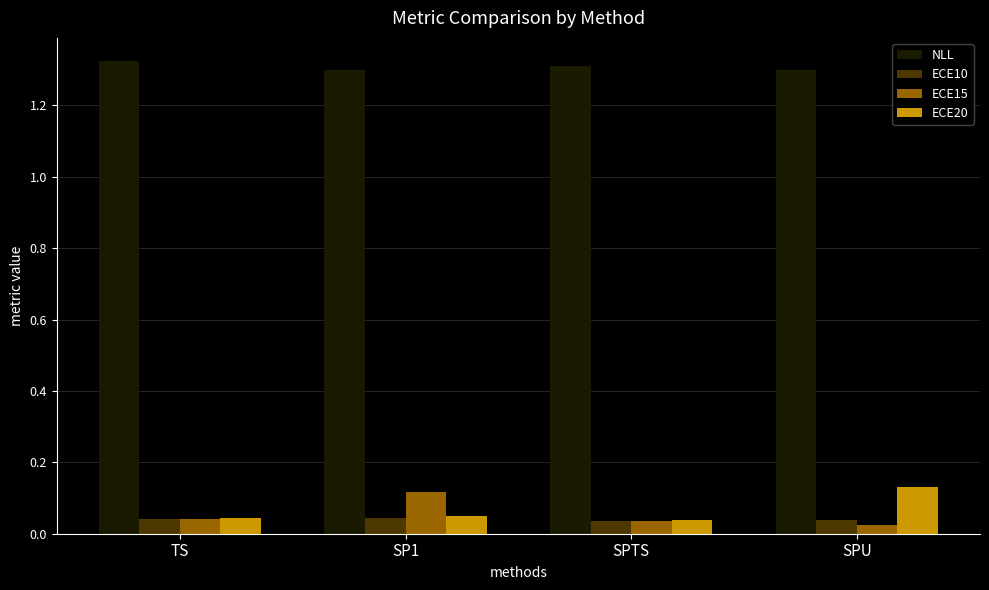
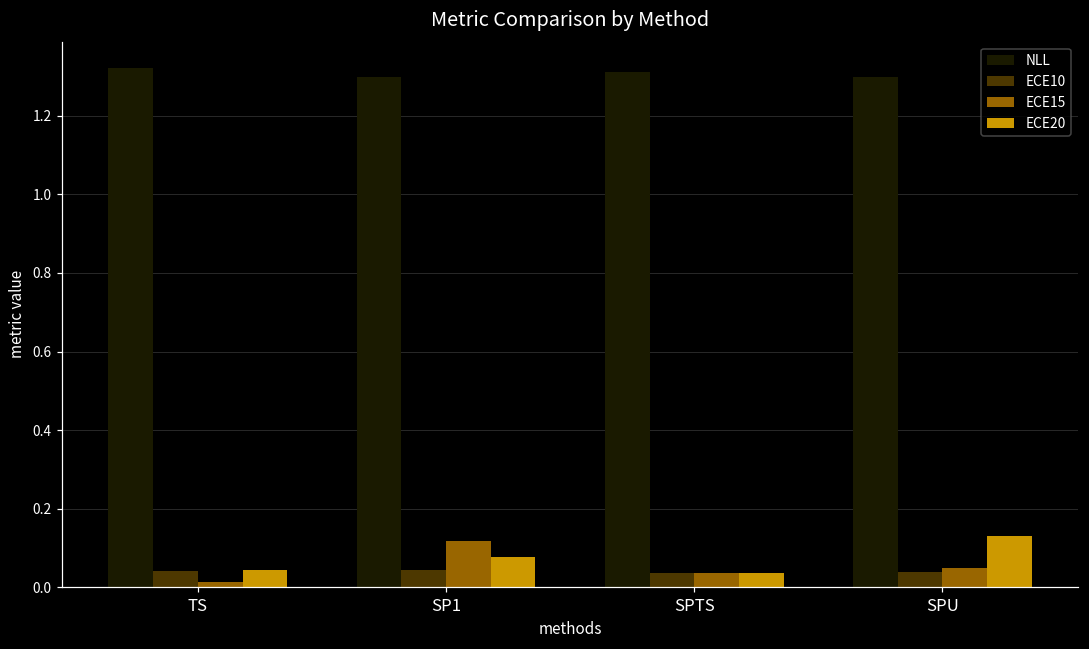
ECE15, TS: 0.04 -> 0.01
ECE20, SP1: 0.05 -> 0.08
ECE15, SPU: 0.03 -> 0.05
